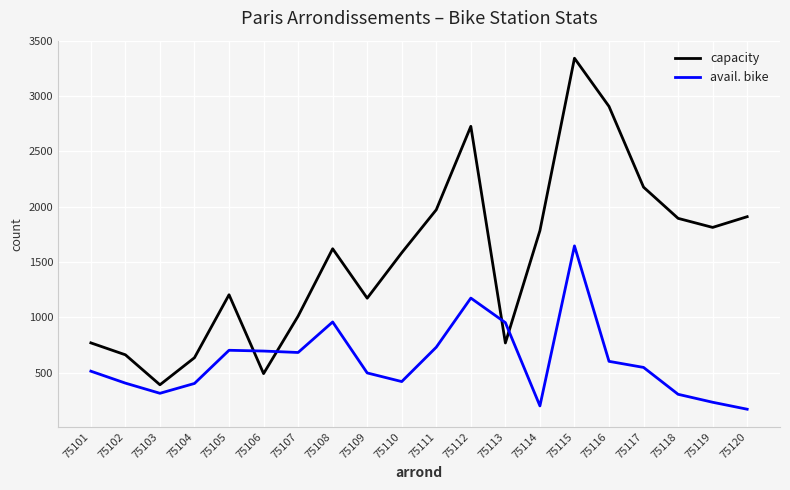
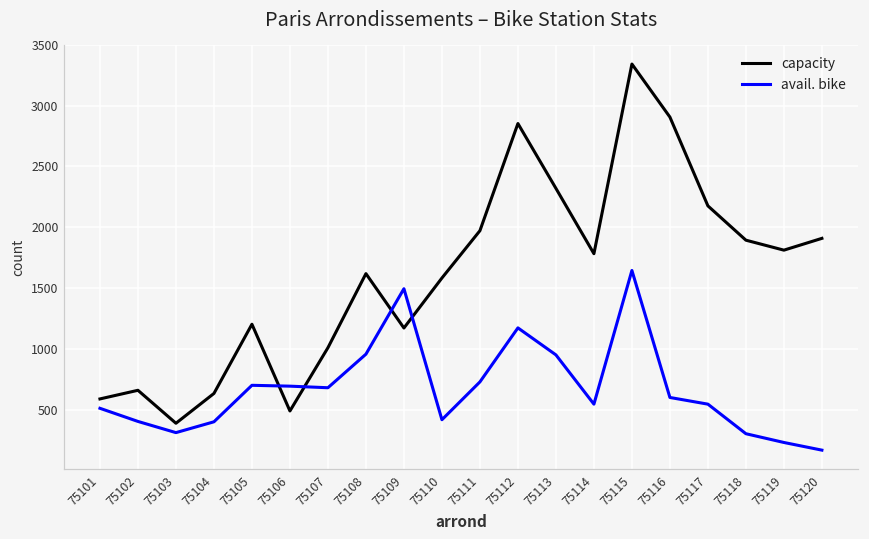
capacity, 75101: 770 -> 590
avail. bike, 75109: 500 -> 1500
capacity, 75112: 2730 -> 2850
capacity, 75113: 770 -> 2320
avail. bike, 75114: 200 -> 550
